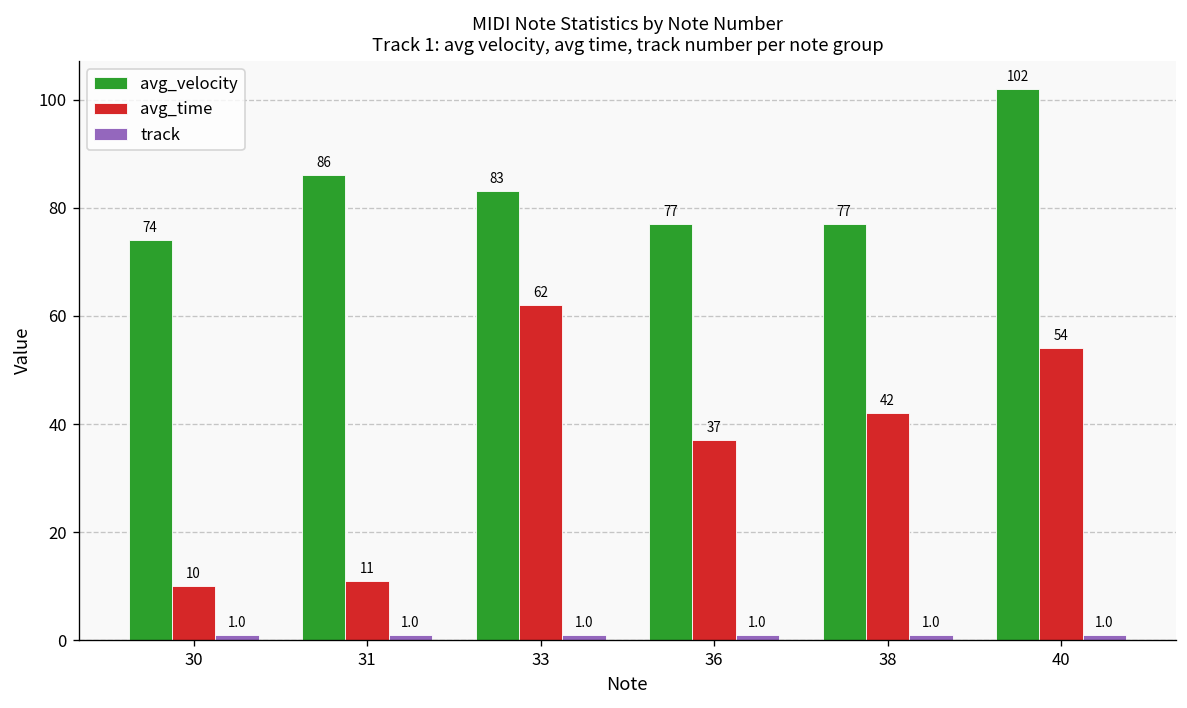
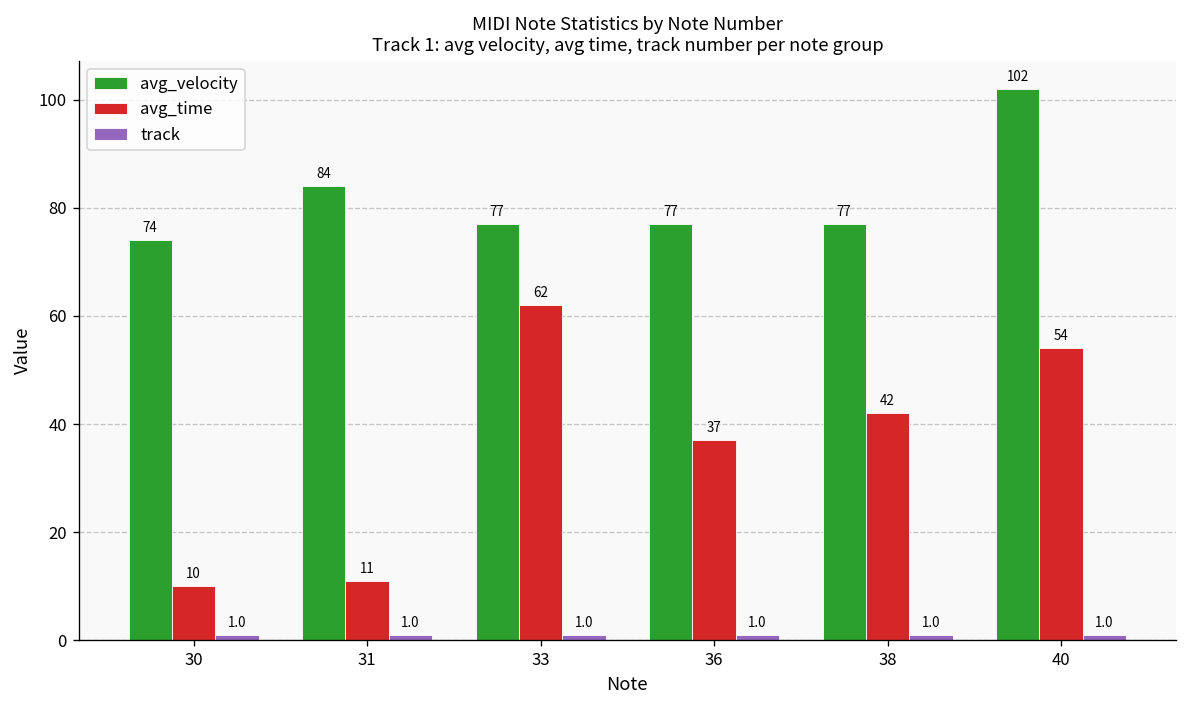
avg_velocity, 31: 86 -> 84
avg_velocity, 33: 83 -> 77
